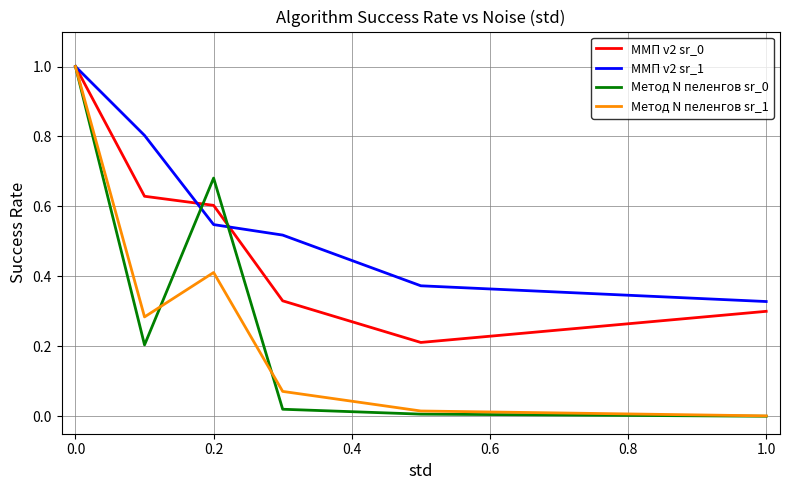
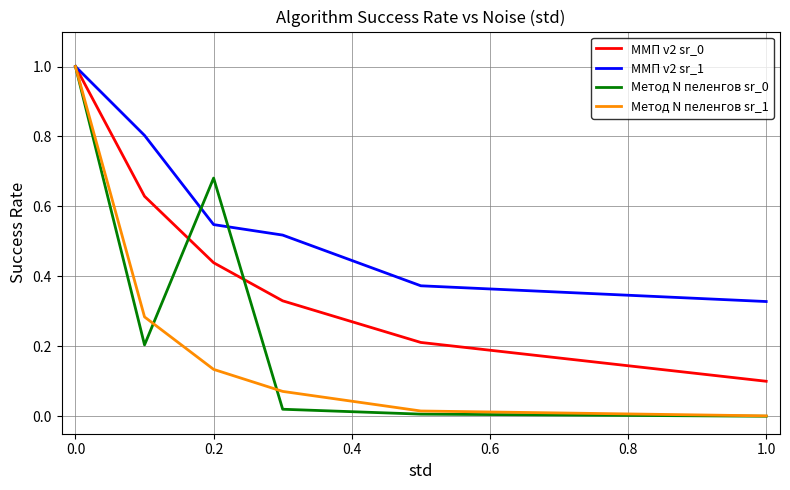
ММП v2 sr_0, 0.2: 0.60 -> 0.44
Метод N пеленгов sr_1, 0.2: 0.41 -> 0.13
ММП v2 sr_0, 1.0: 0.3 -> 0.1
